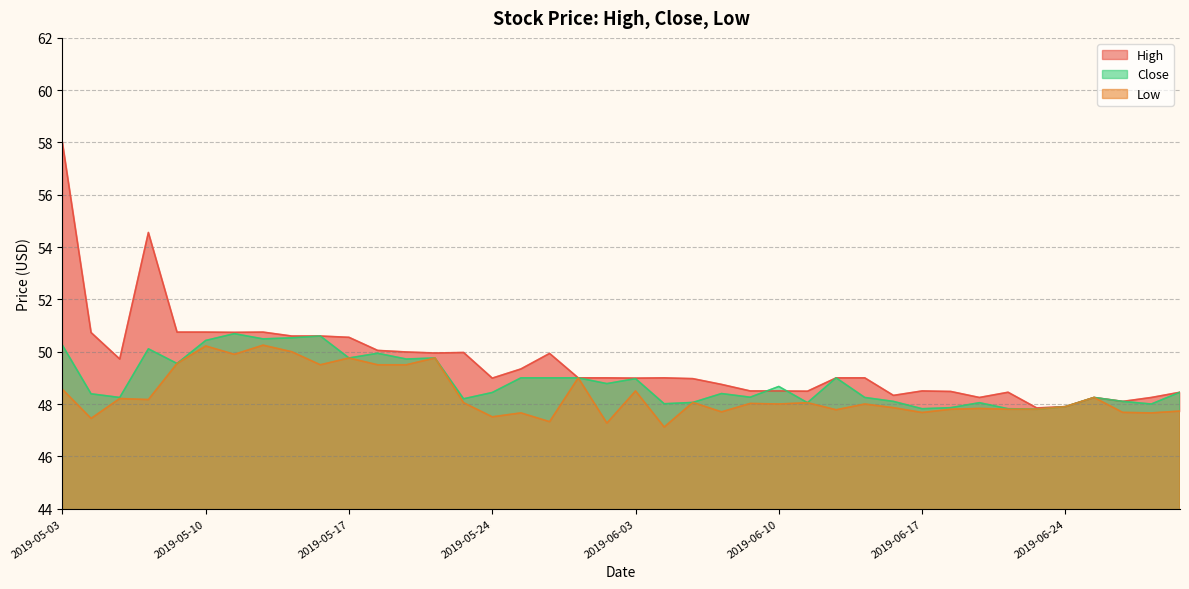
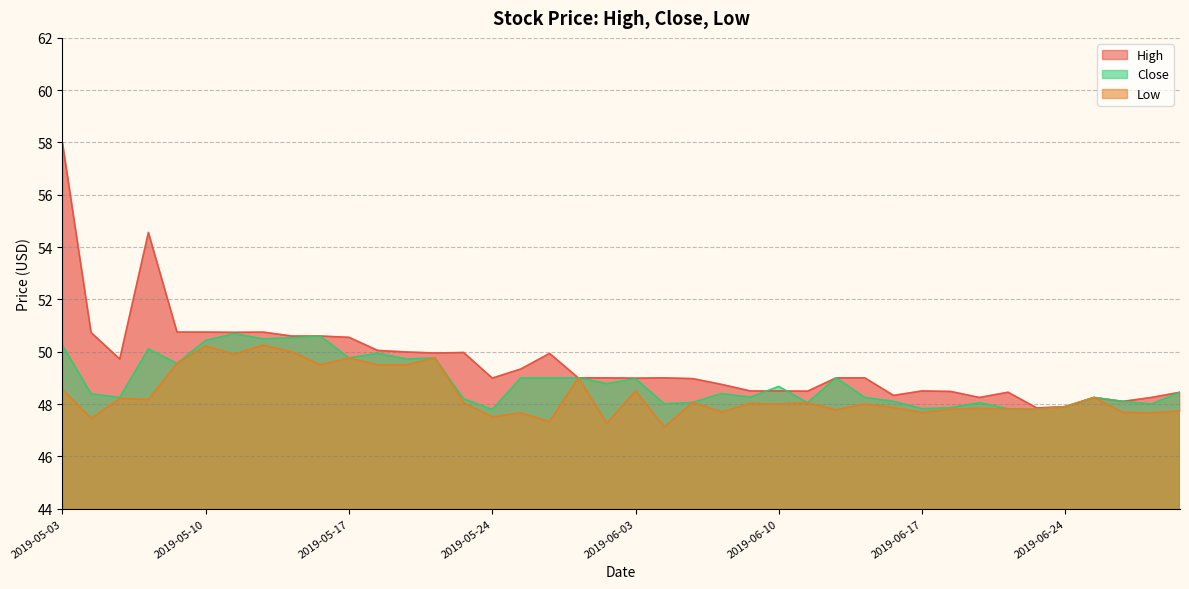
Close, 2019-05-24: 48.4 -> 47.8
